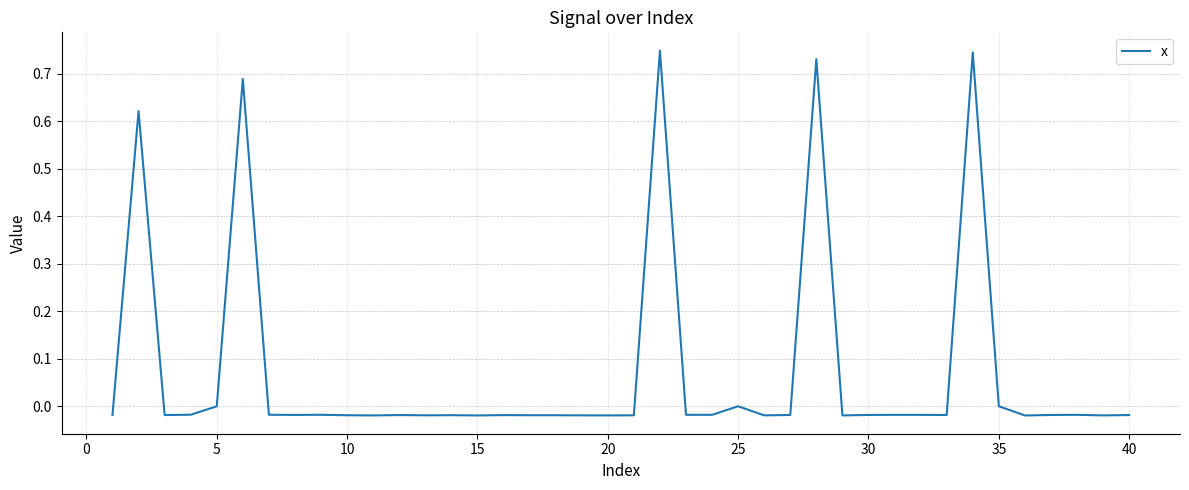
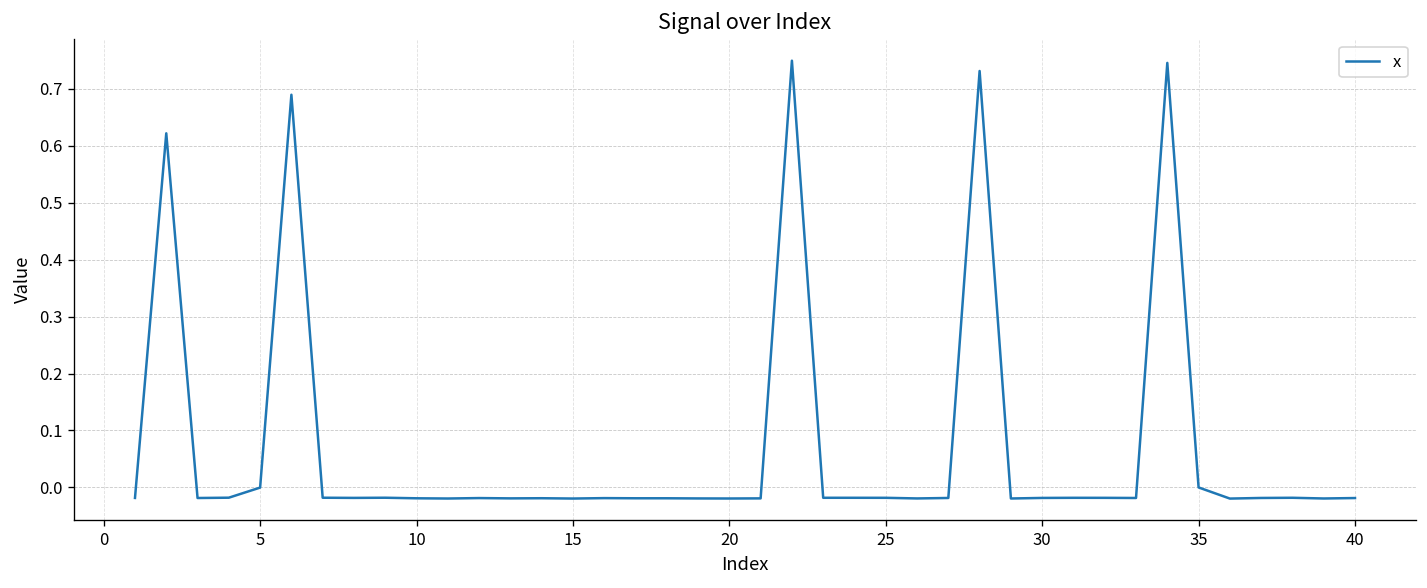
25: 0.00 -> -0.02
